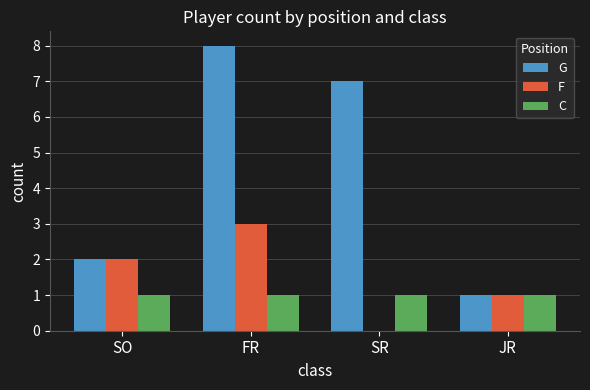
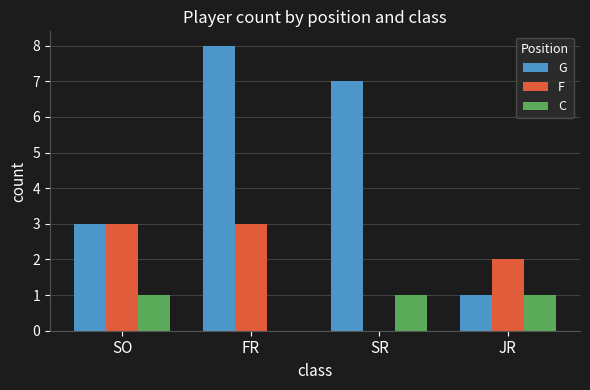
G, SO: 2 -> 3
F, SO: 2 -> 3
C, FR: 1 -> 0
F, JR: 1 -> 2
